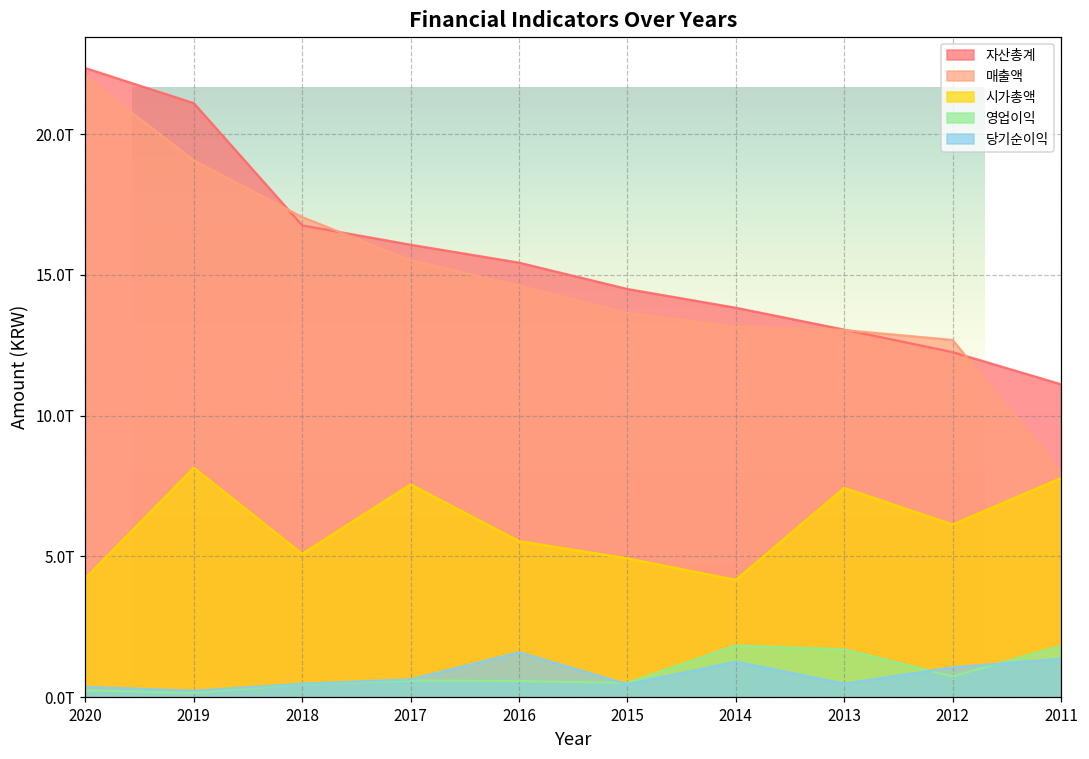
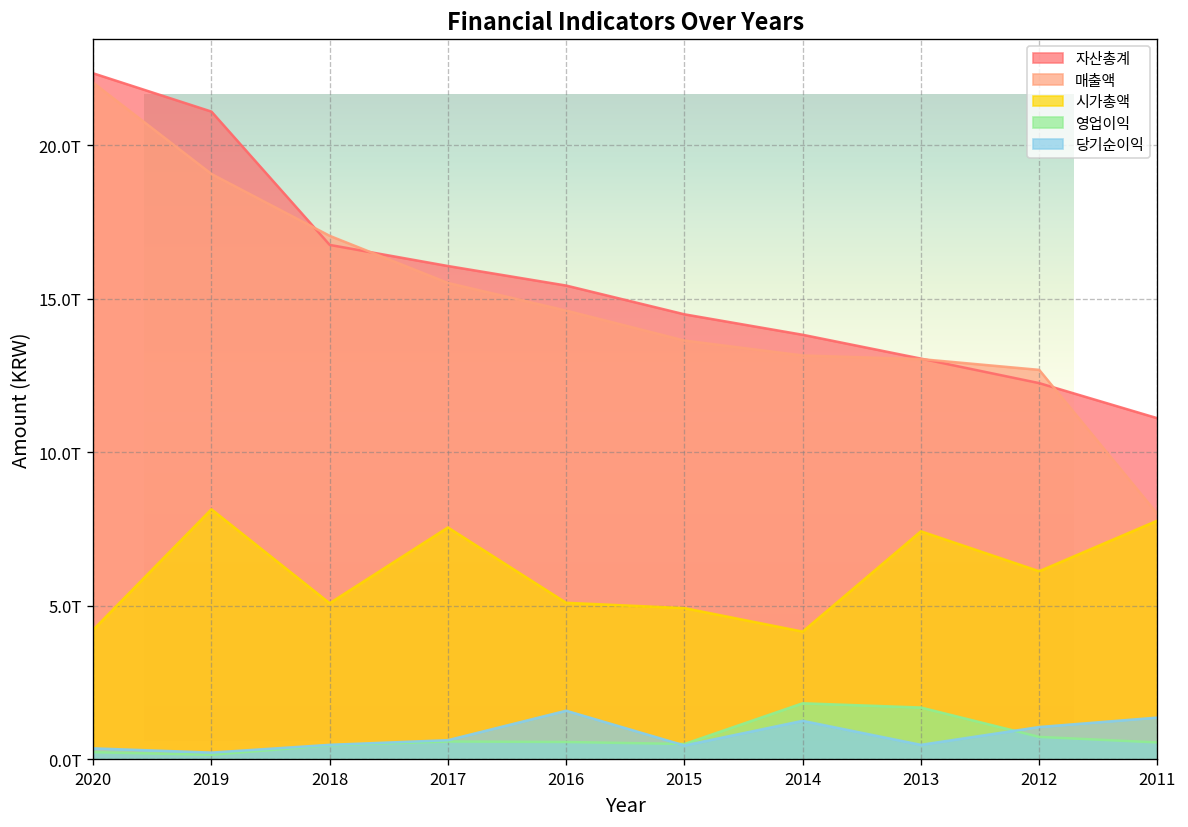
시가총액, 2016: 5.5T -> 5.1T
영업이익, 2011: 1.8T -> 0.6T
